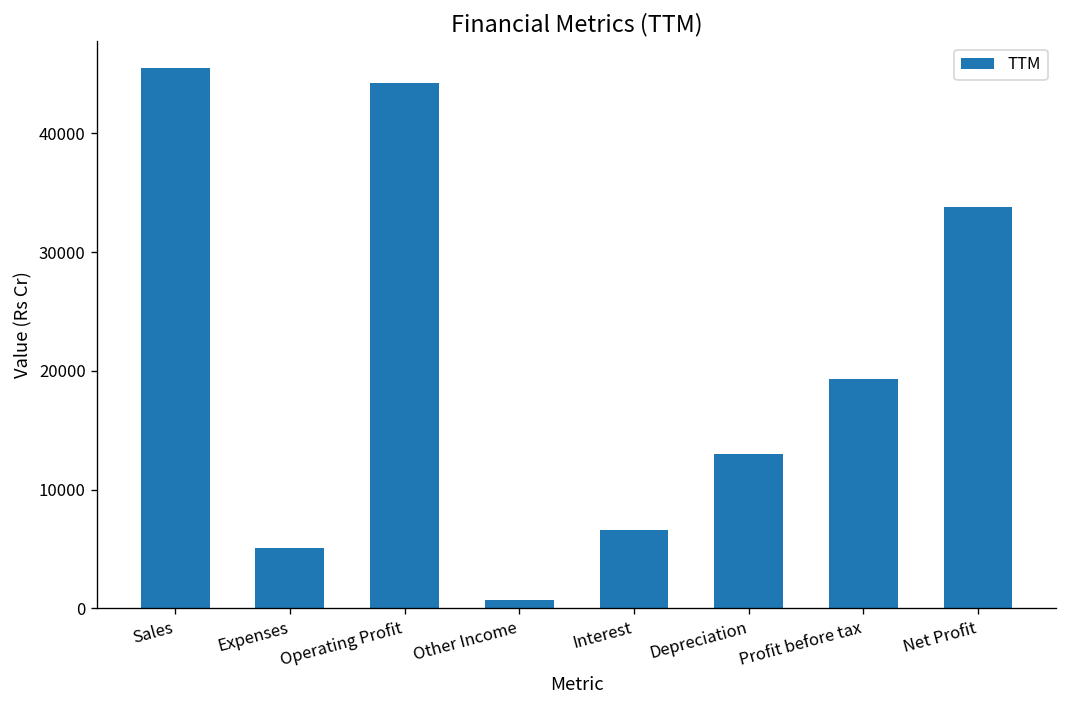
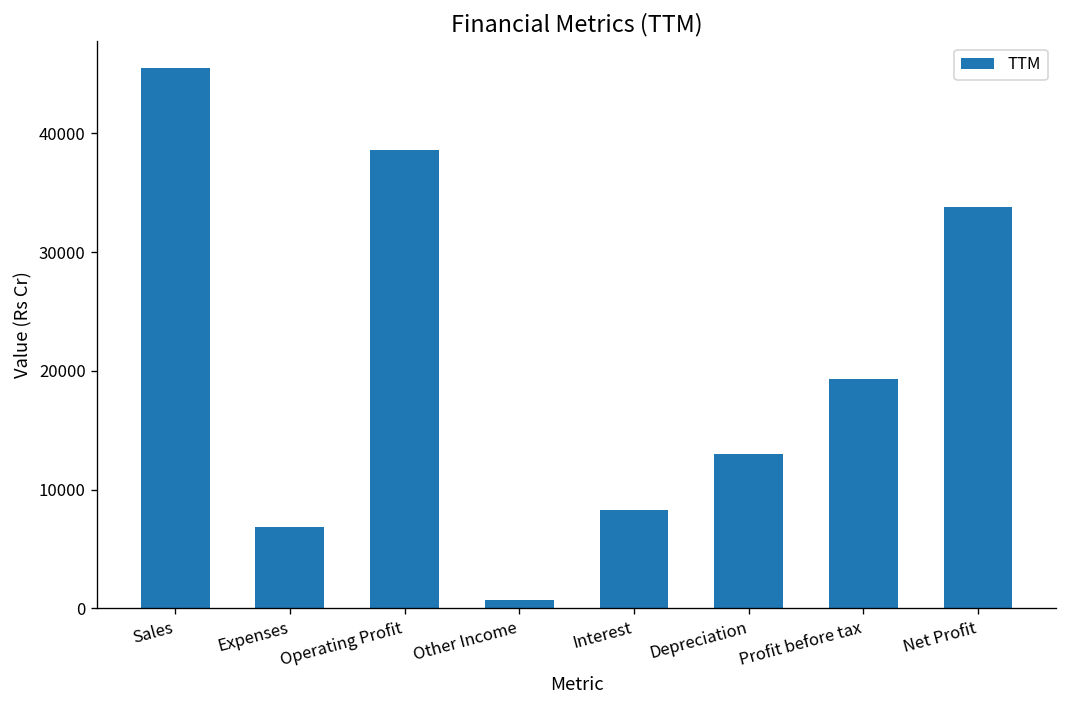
Expenses: 5000 -> 7000
Operating Profit: 44000 -> 39000
Interest: 7000 -> 8000
